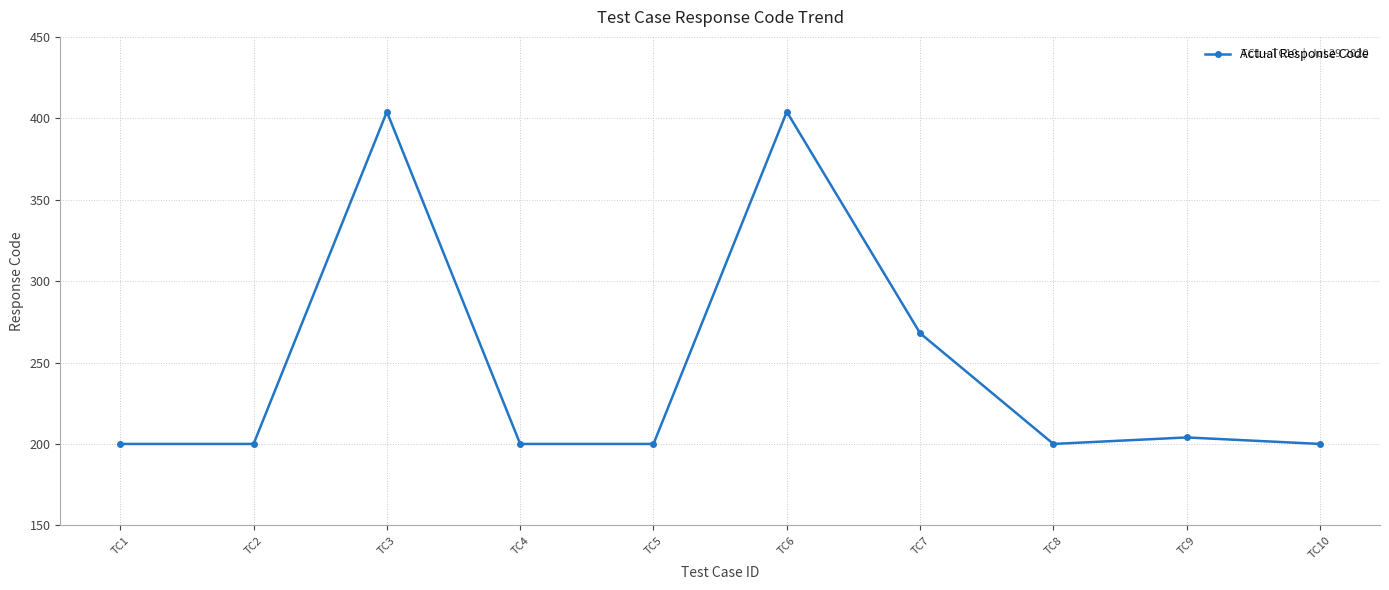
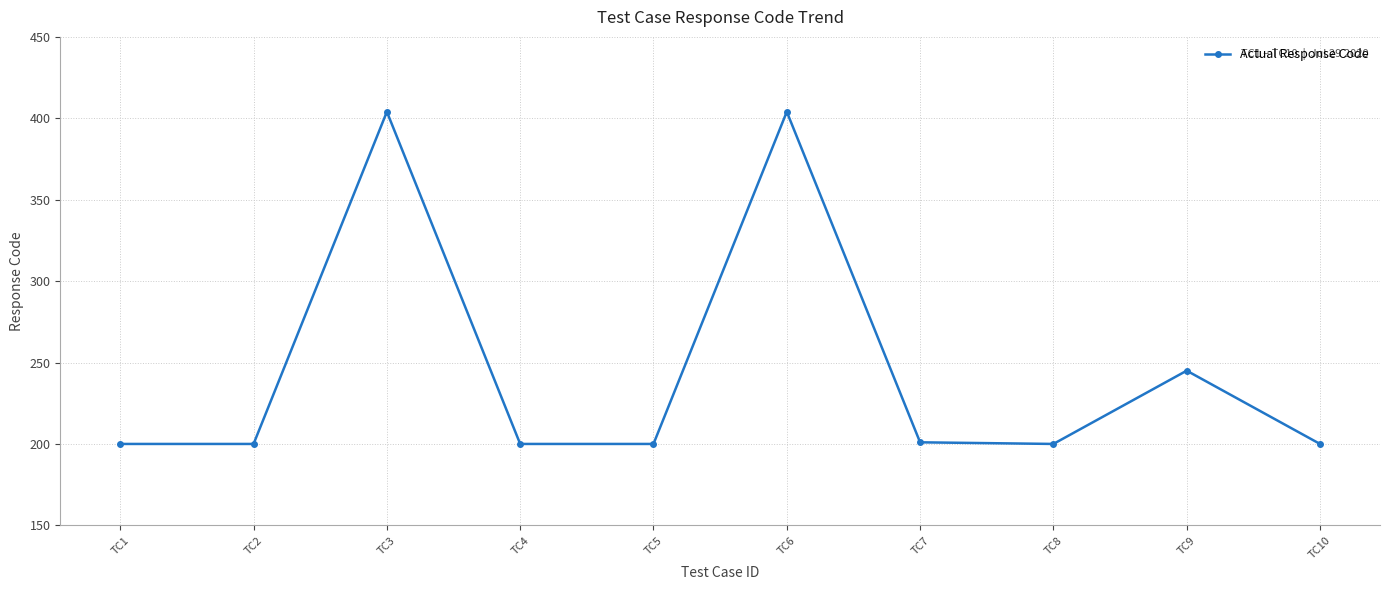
TC7: 268 -> 201
TC9: 204 -> 245
